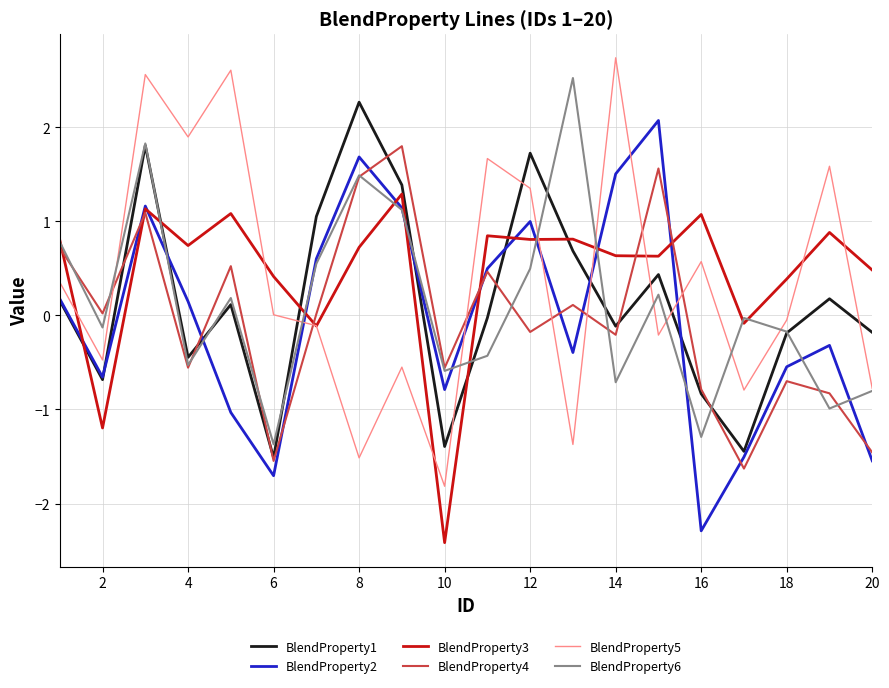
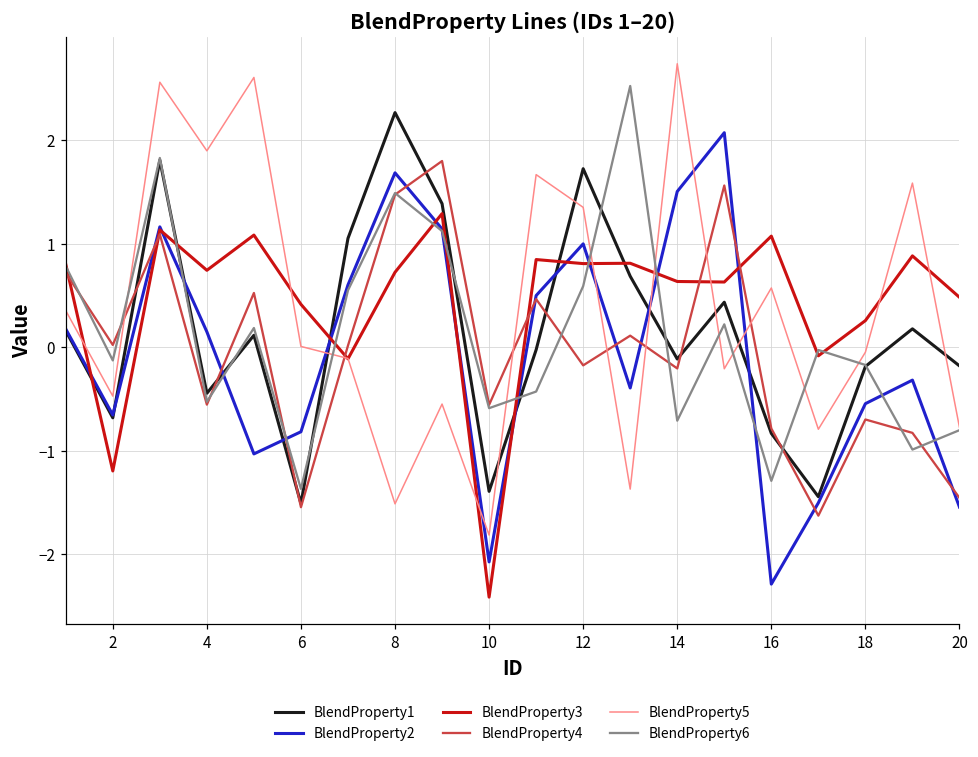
BlendProperty2, 6: -1.7 -> -0.8
BlendProperty2, 10: -0.8 -> -2.1
BlendProperty6, 12: 0.5 -> 0.6
BlendProperty3, 18: 0.4 -> 0.3
